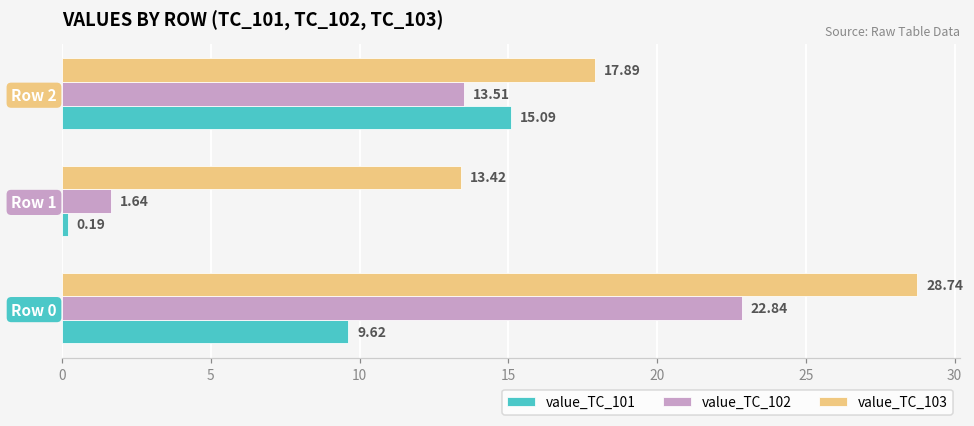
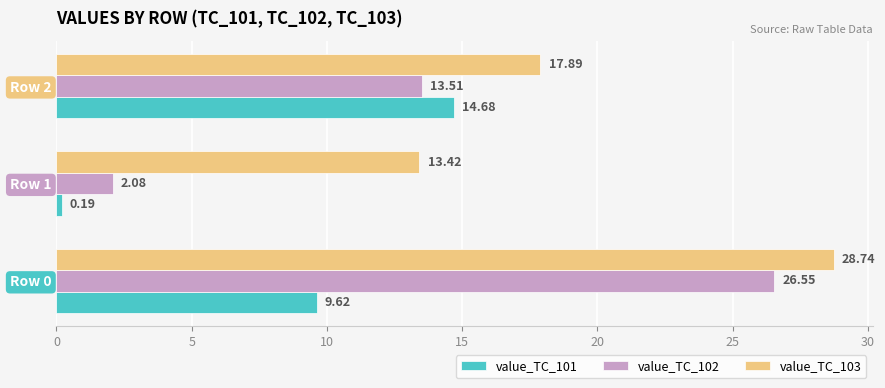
value_TC_101, Row 2: 15.09 -> 14.68
value_TC_102, Row 1: 1.64 -> 2.08
value_TC_102, Row 0: 22.84 -> 26.55
